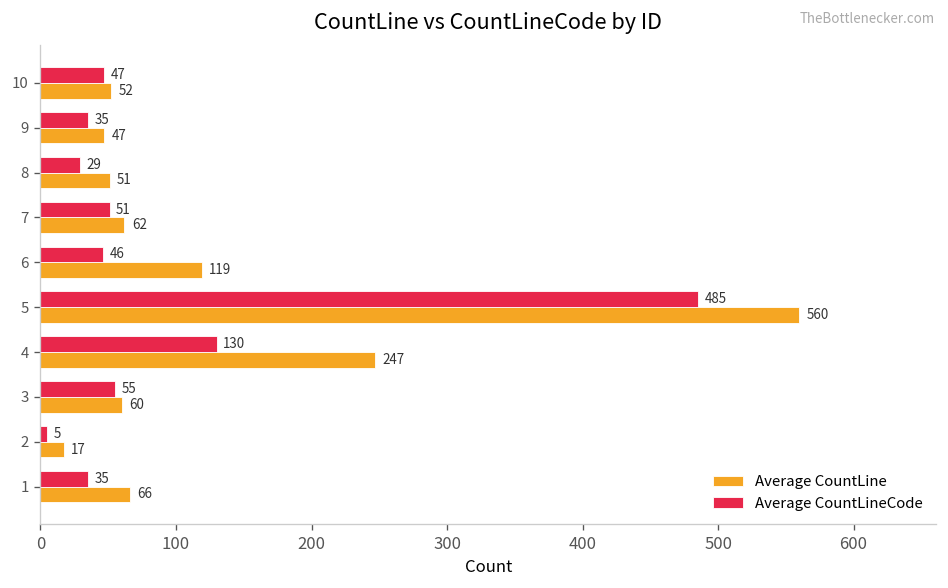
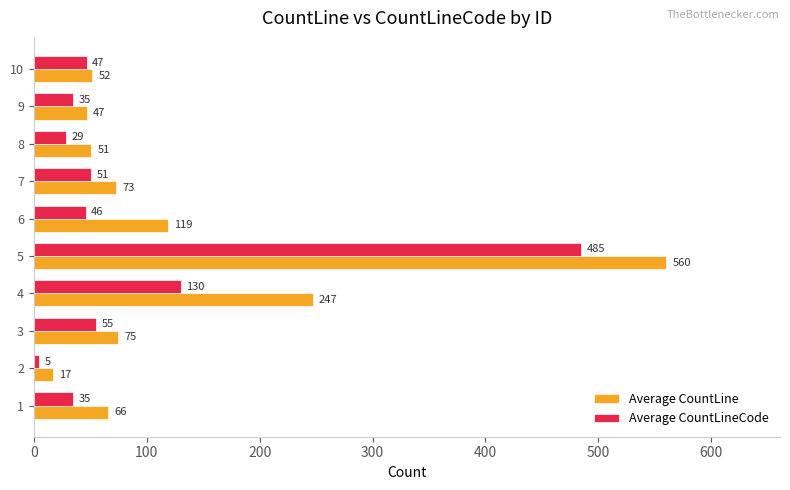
Average CountLine, 7: 62 -> 73
Average CountLine, 3: 60 -> 75
